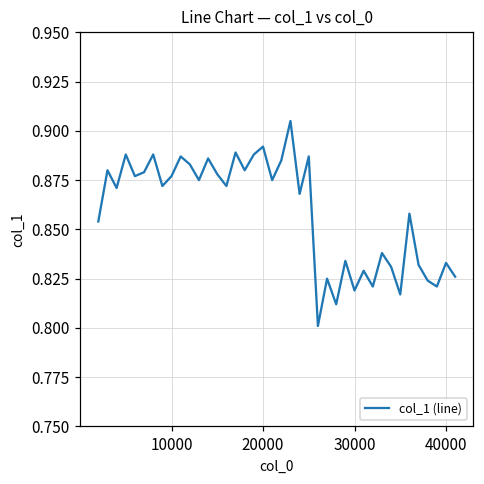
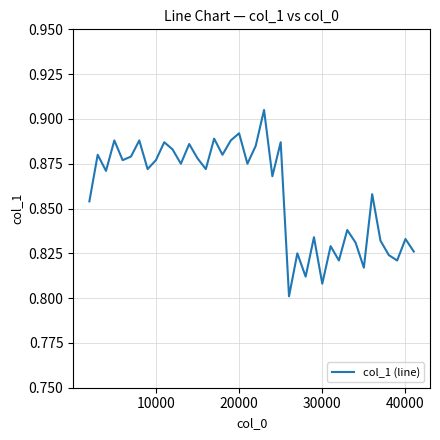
30000: 0.819 -> 0.808
